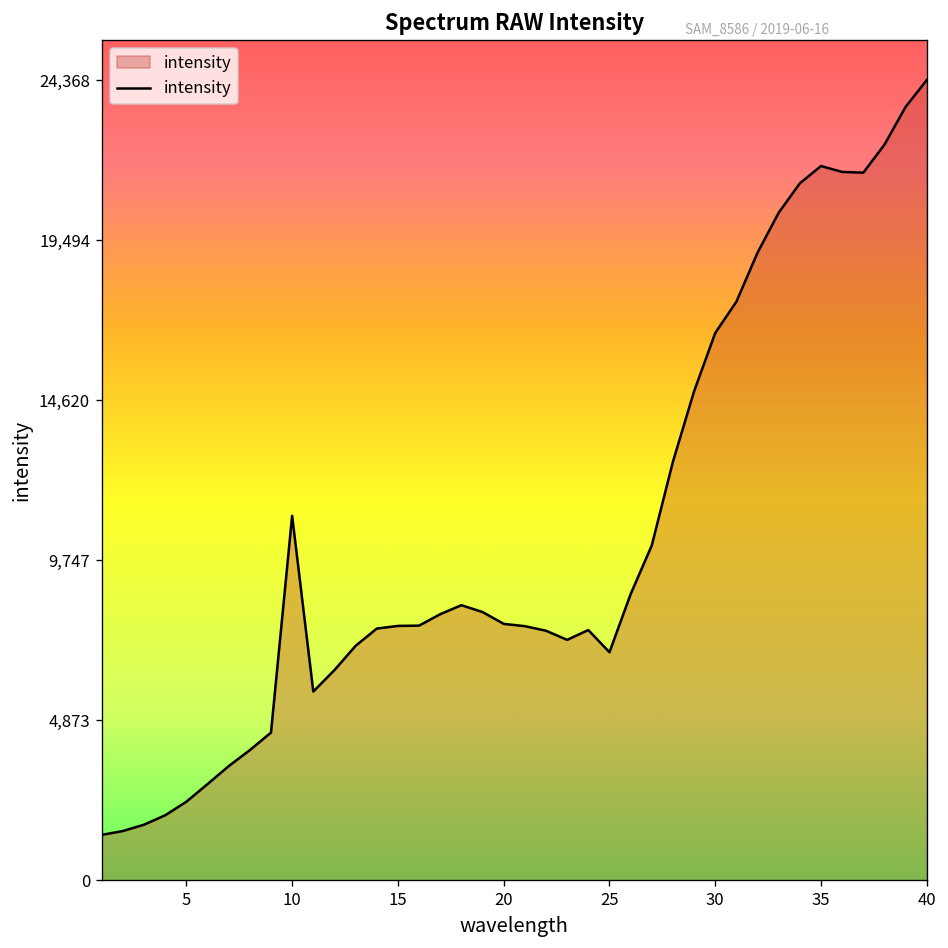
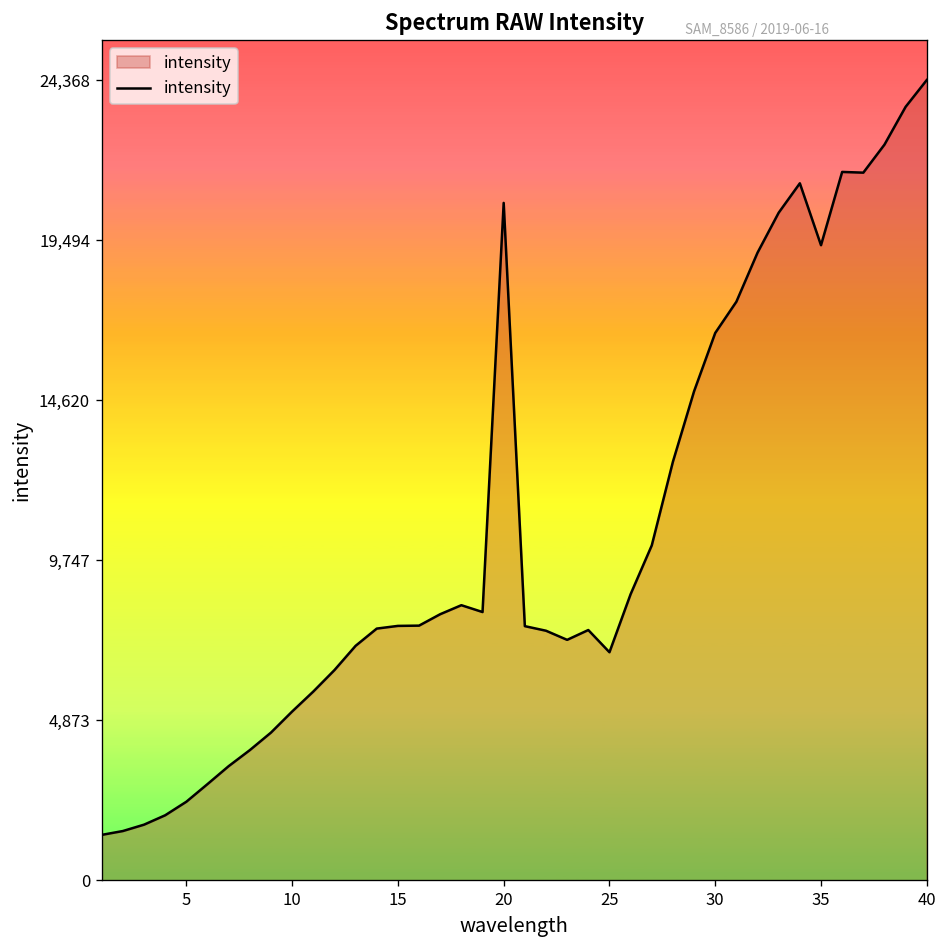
10: 11,100 -> 5,100
20: 7,800 -> 20,600
35: 21,800 -> 19,300
